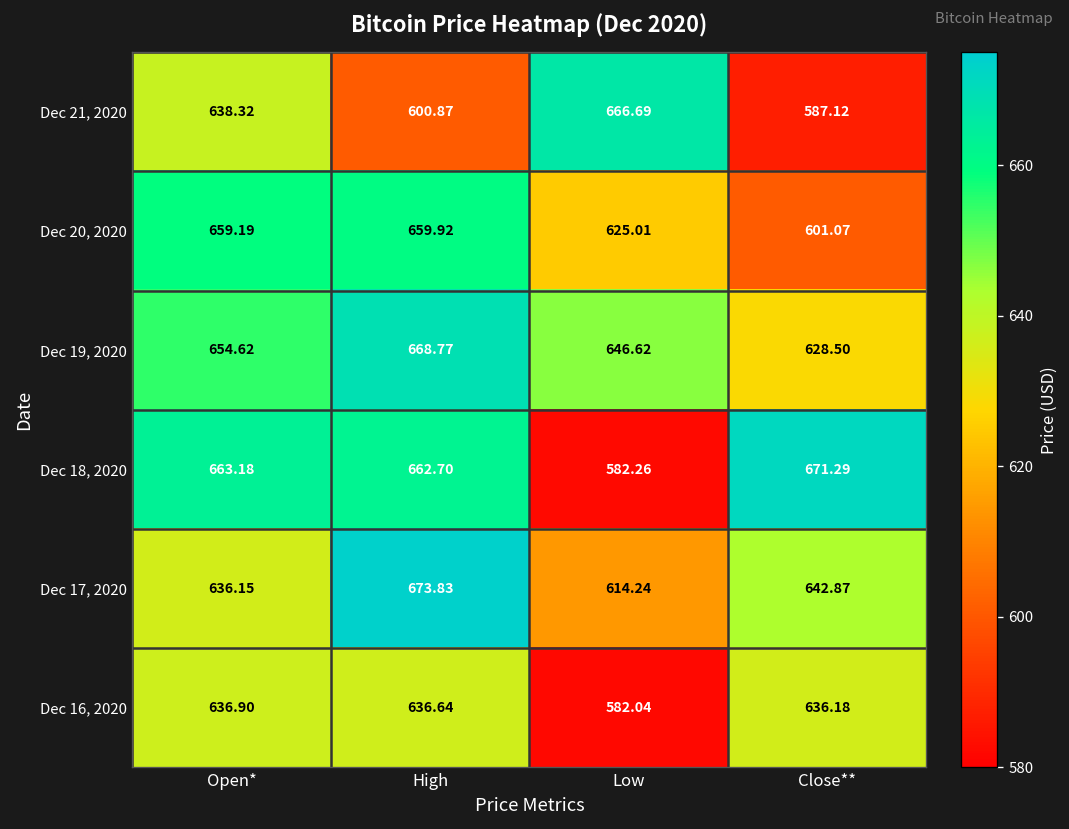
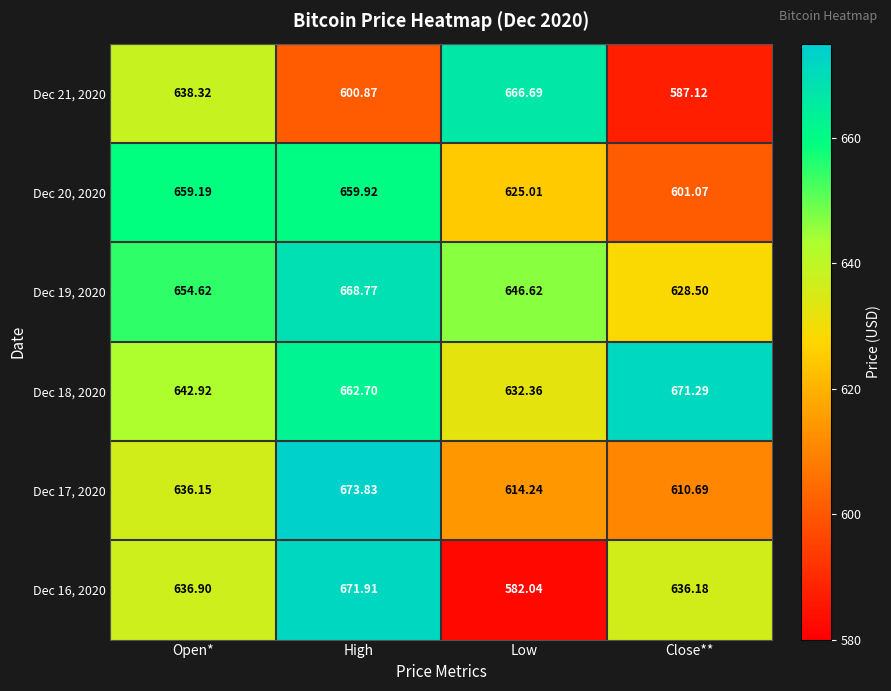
Dec 18, 2020, Open*: 663.18 -> 642.92
Dec 18, 2020, Low: 582.26 -> 632.36
Dec 17, 2020, Close**: 642.87 -> 610.69
Dec 16, 2020, High: 636.64 -> 671.91
